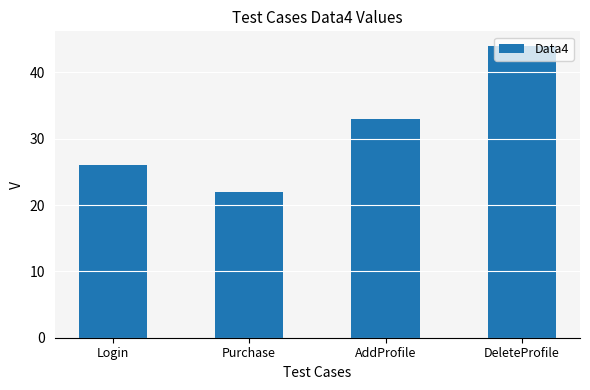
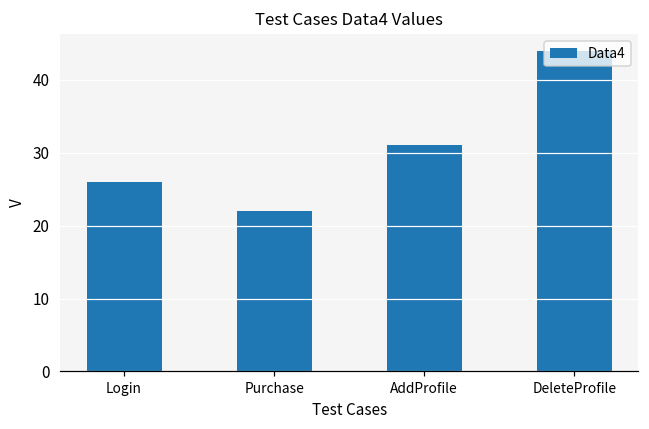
AddProfile: 33 -> 31
